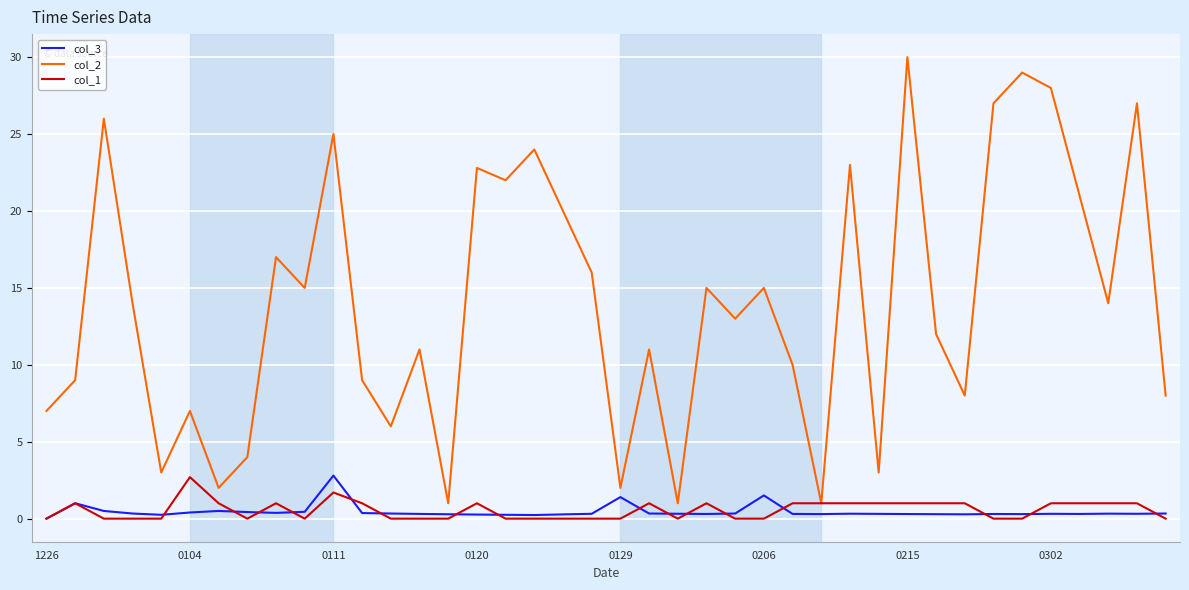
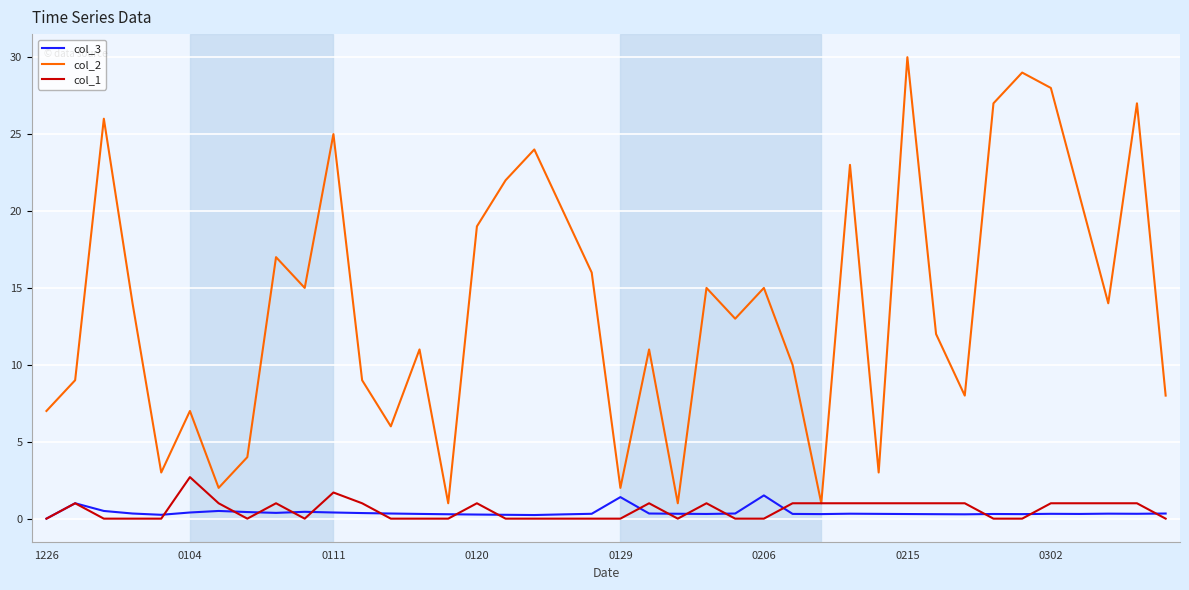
col_3, 0111: 2.8 -> 0.4
col_2, 0120: 22.8 -> 19.0
